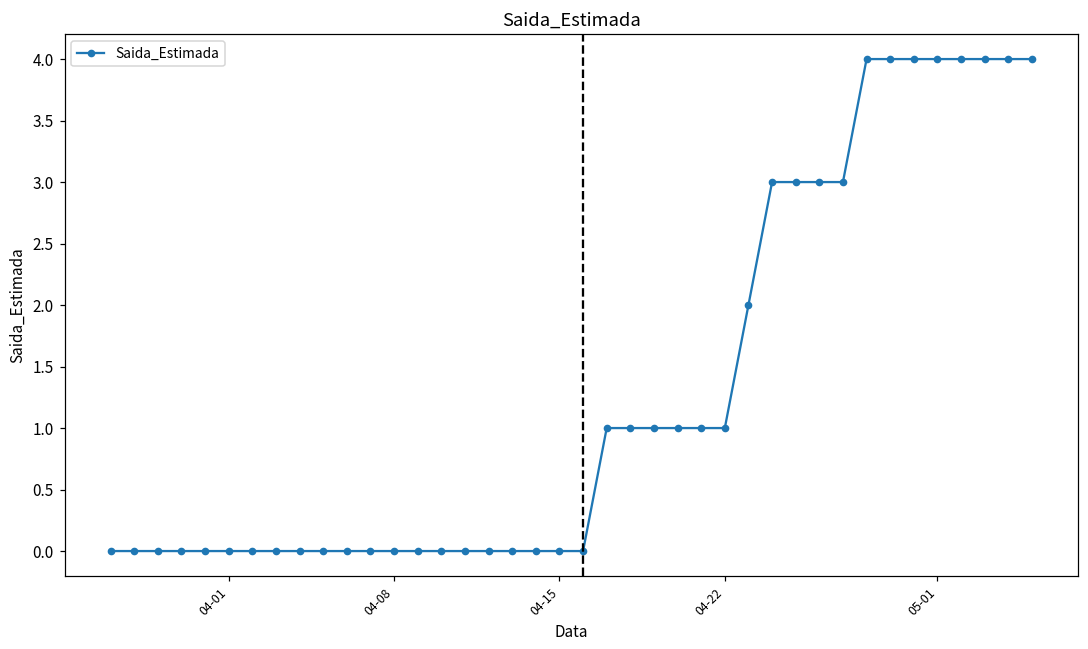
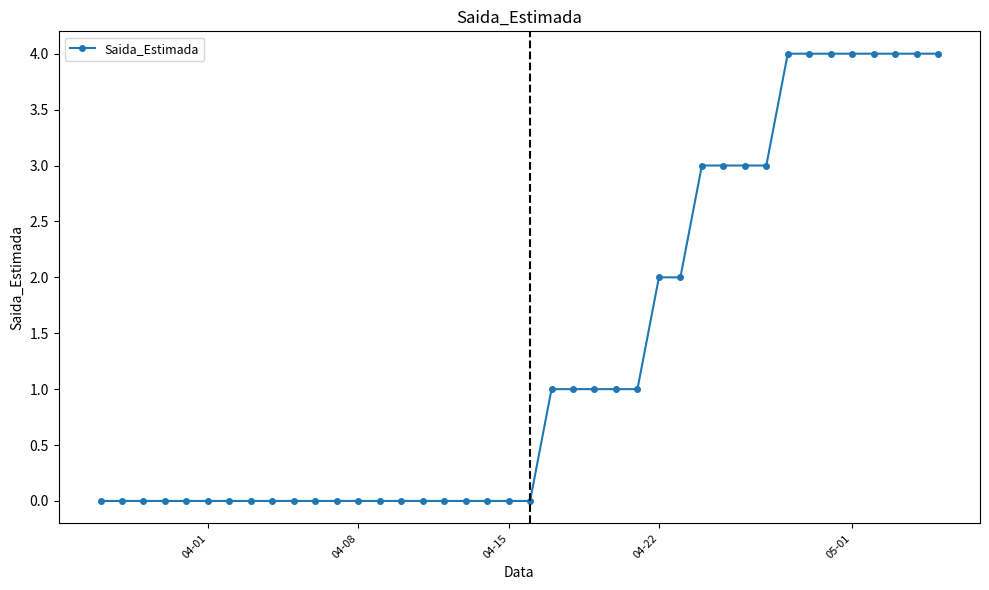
04-22: 1 -> 2
